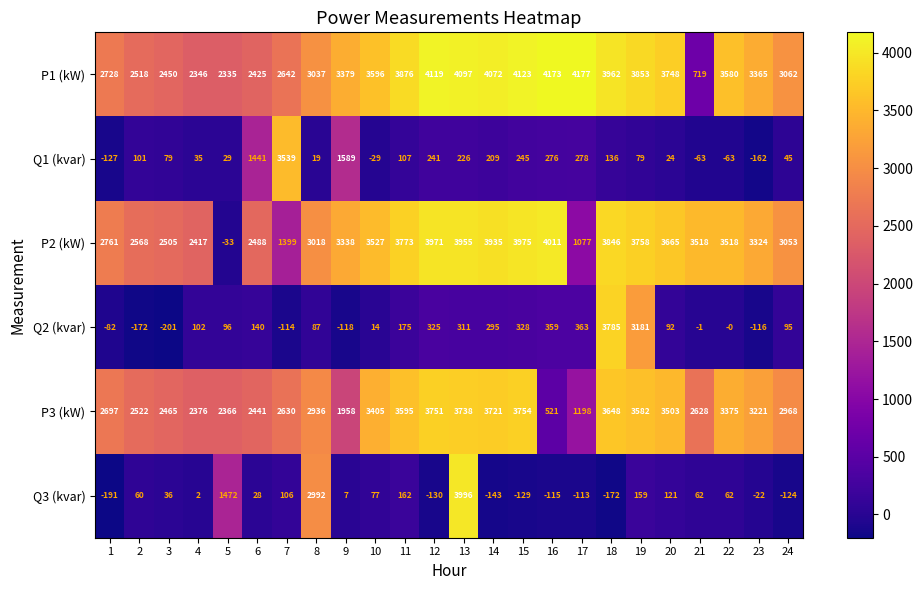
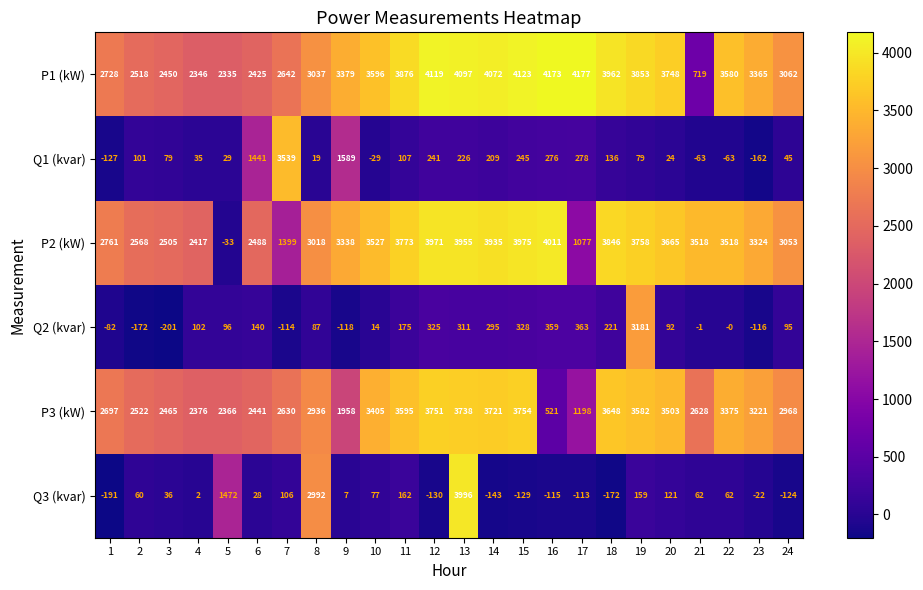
Q2 (kvar), 18: 3785 -> 221
